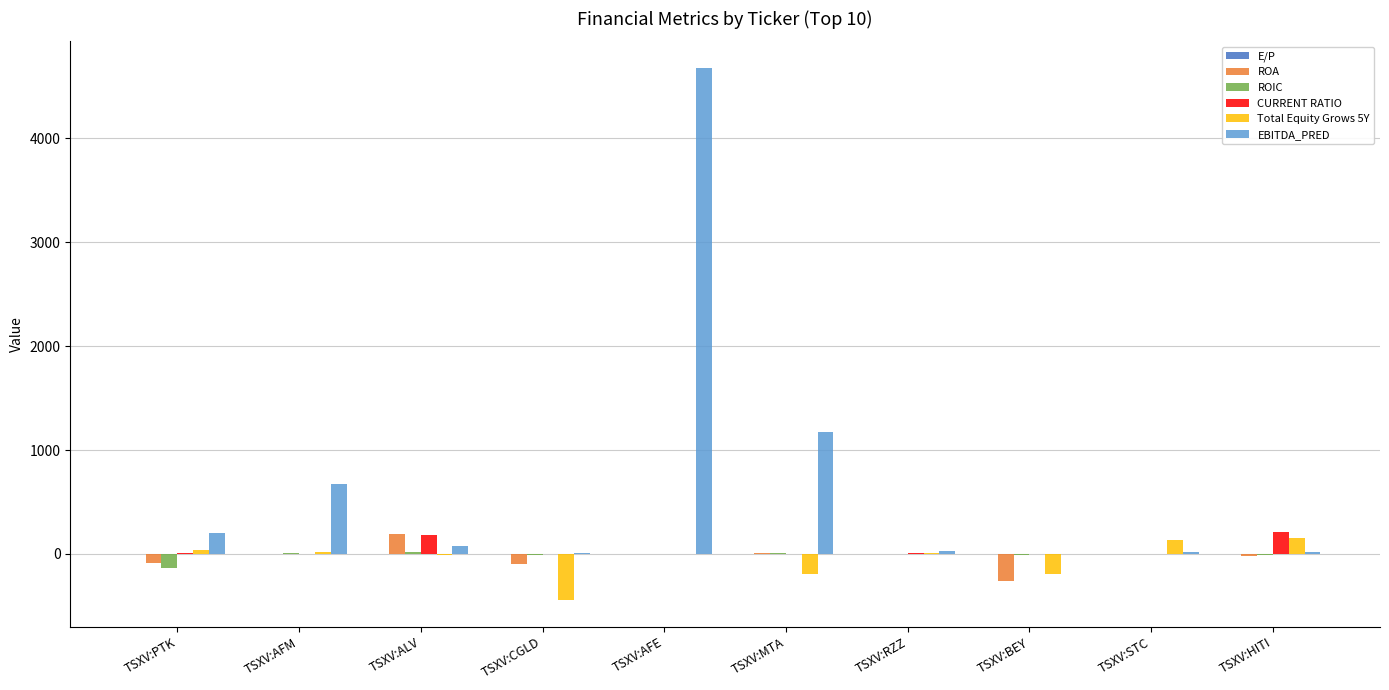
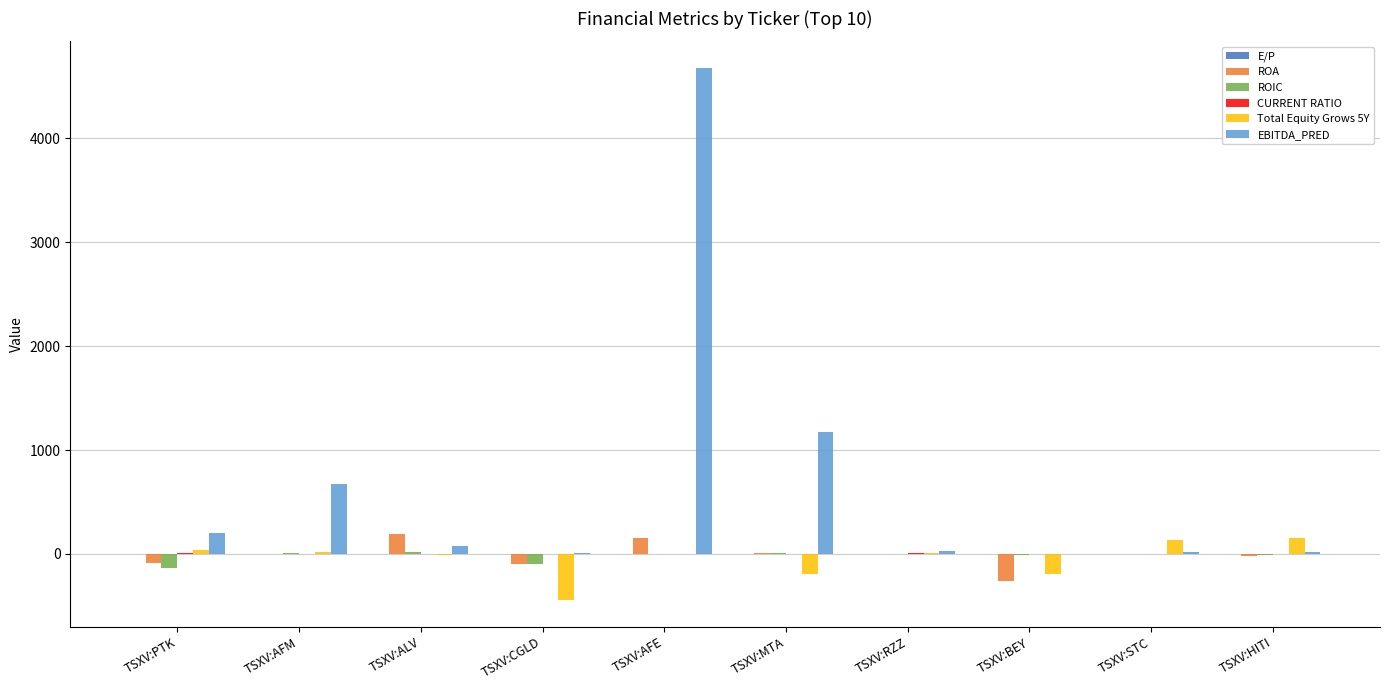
CURRENT RATIO, TSXV:ALV: 180 -> 0
ROIC, TSXV:CGLD: -10 -> -100
ROA, TSXV:AFE: 0 -> 150
CURRENT RATIO, TSXV:HITI: 210 -> 0
